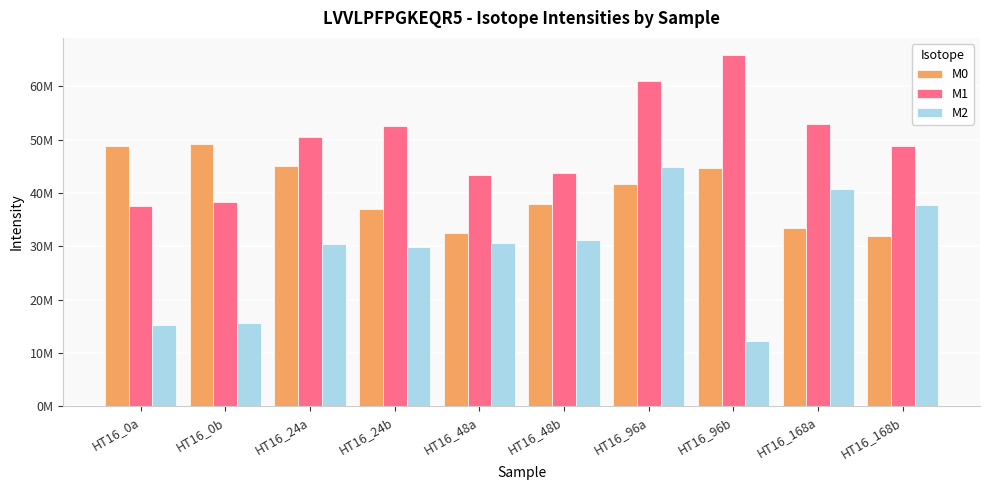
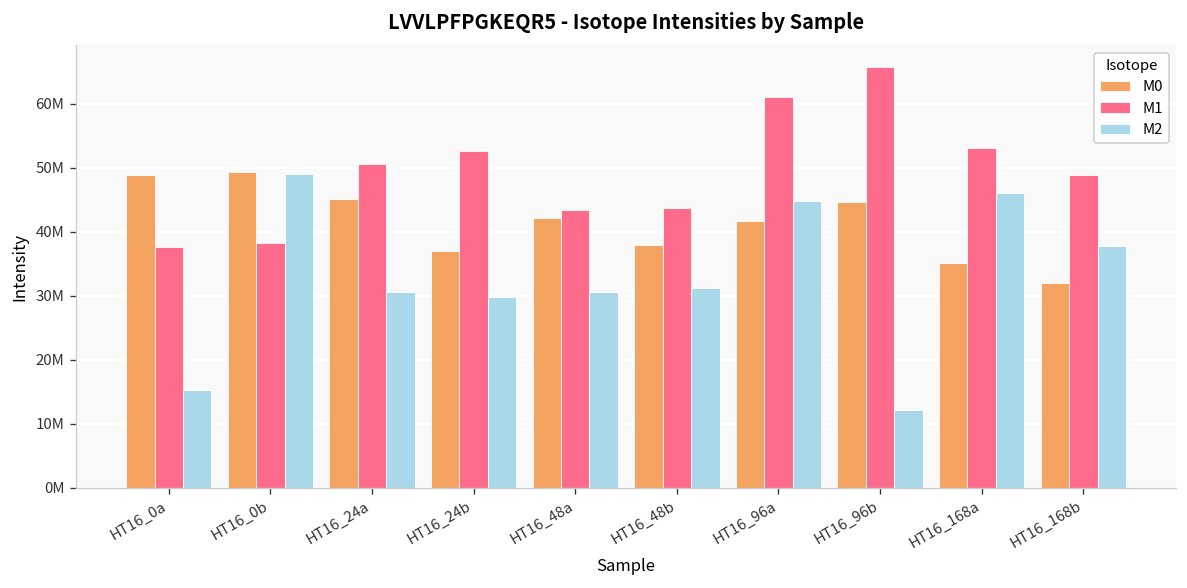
M2, HT16_0b: 16000000 -> 49000000
M0, HT16_48a: 32000000 -> 42000000
M0, HT16_168a: 33000000 -> 35000000
M2, HT16_168a: 41000000 -> 46000000
